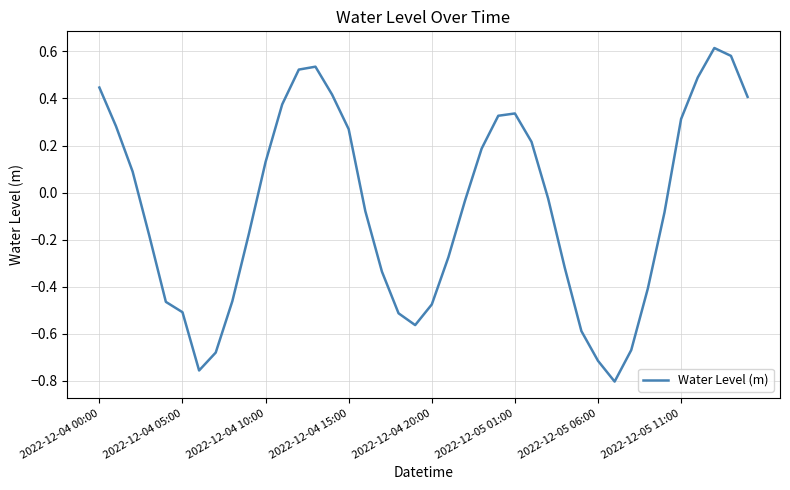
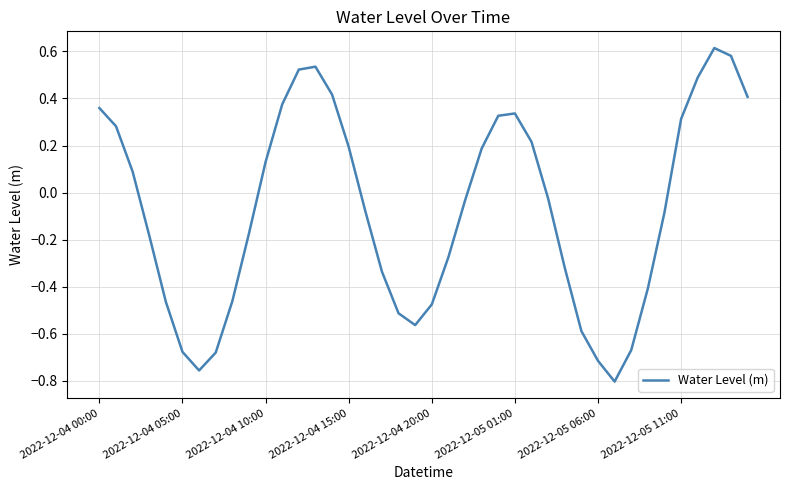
2022-12-04 00:00: 0.45 -> 0.36
2022-12-04 05:00: -0.51 -> -0.68
2022-12-04 15:00: 0.27 -> 0.19
